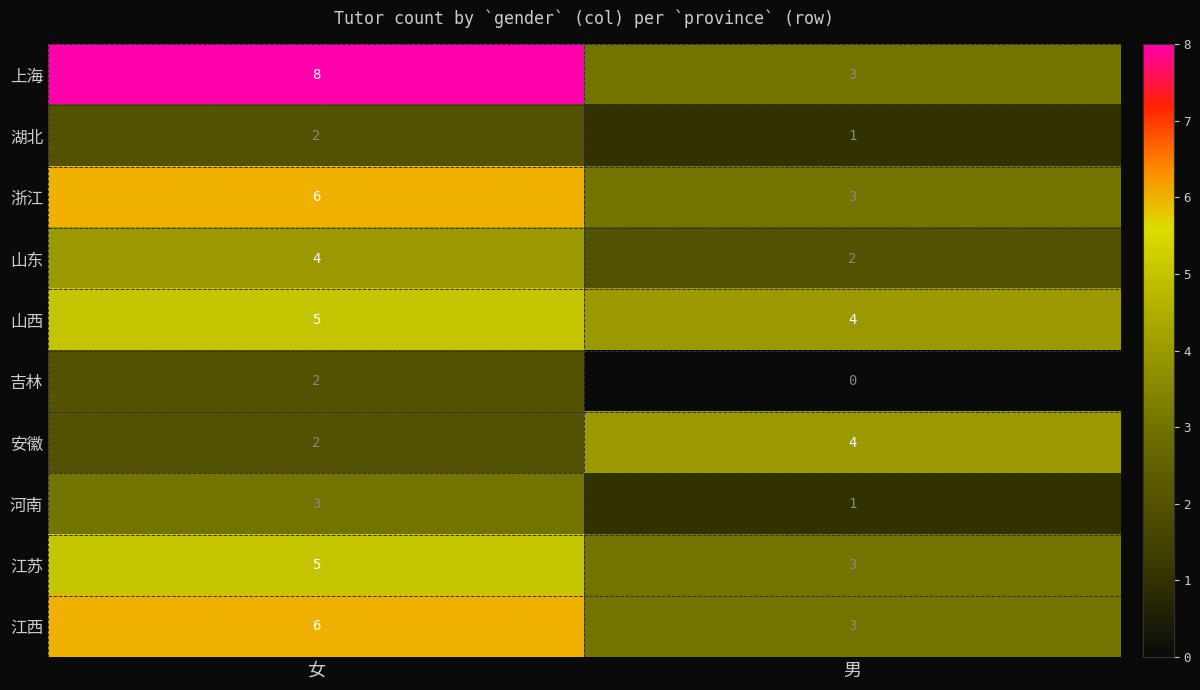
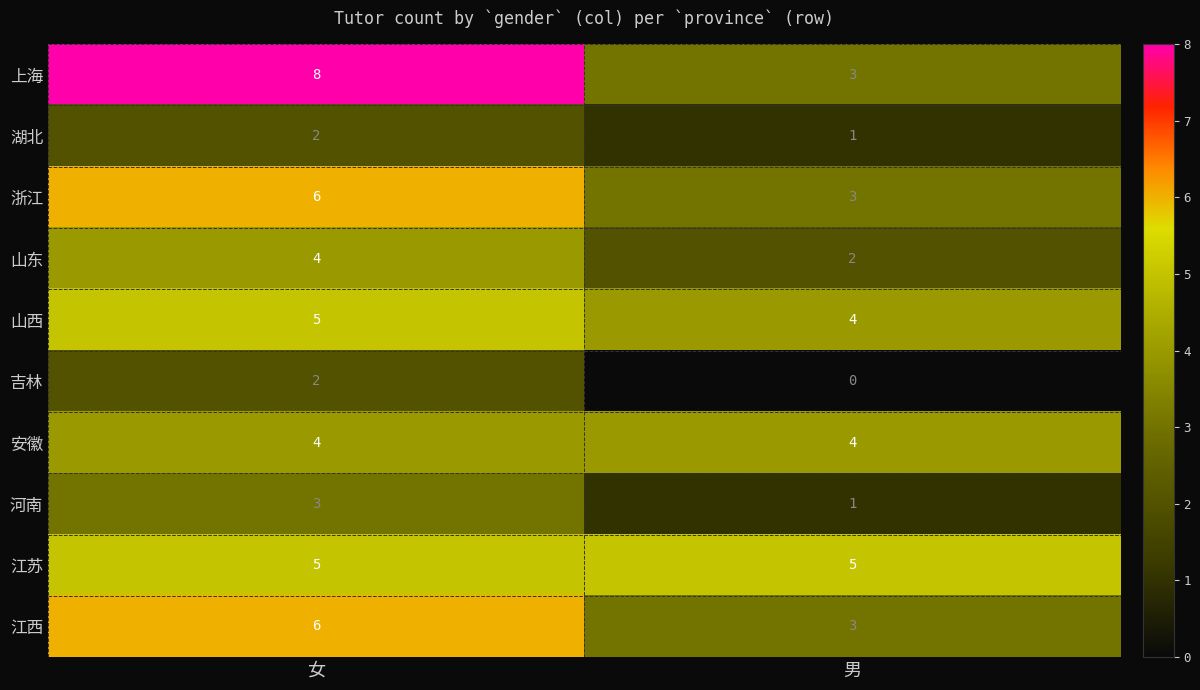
安徽, 女: 2 -> 4
江苏, 男: 3 -> 5
